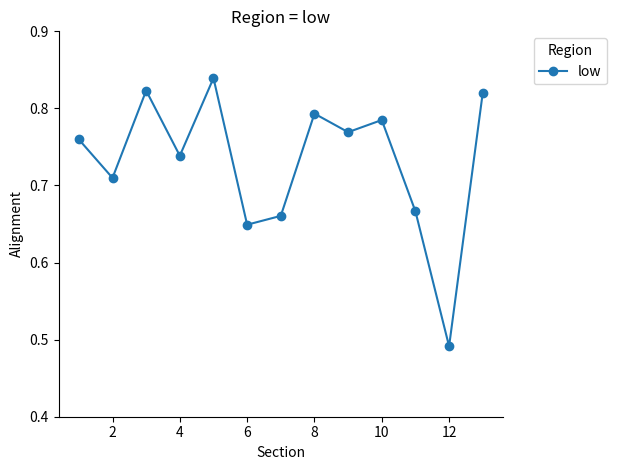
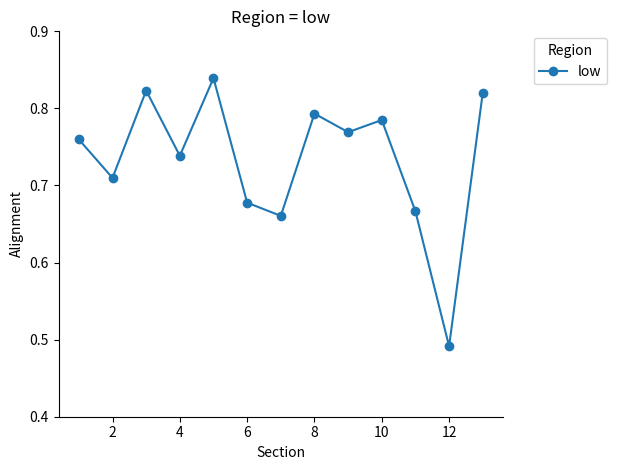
6: 0.65 -> 0.68
